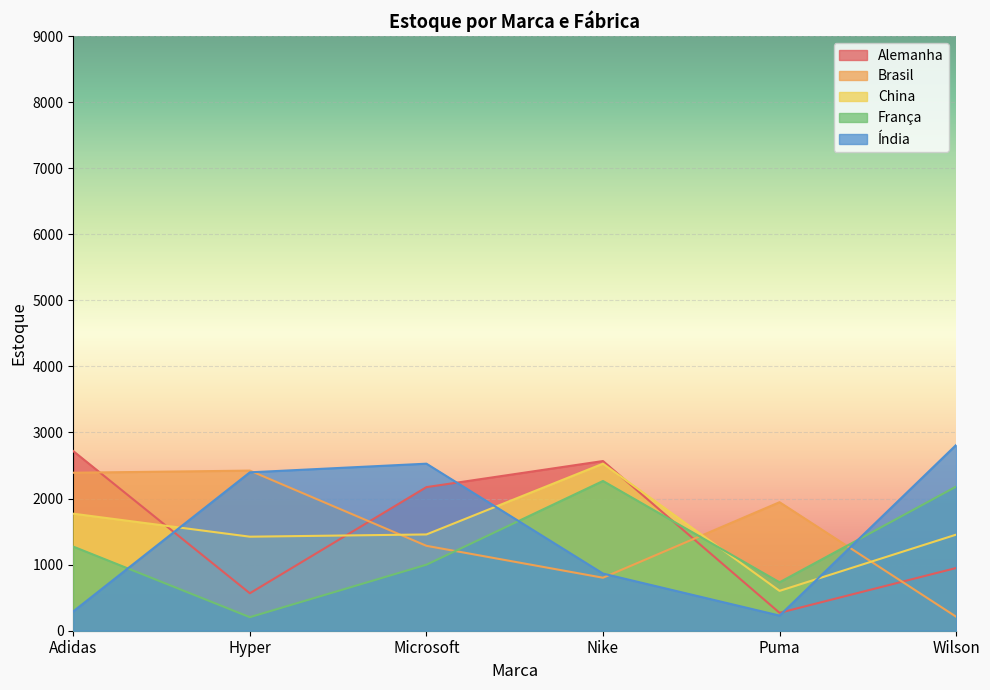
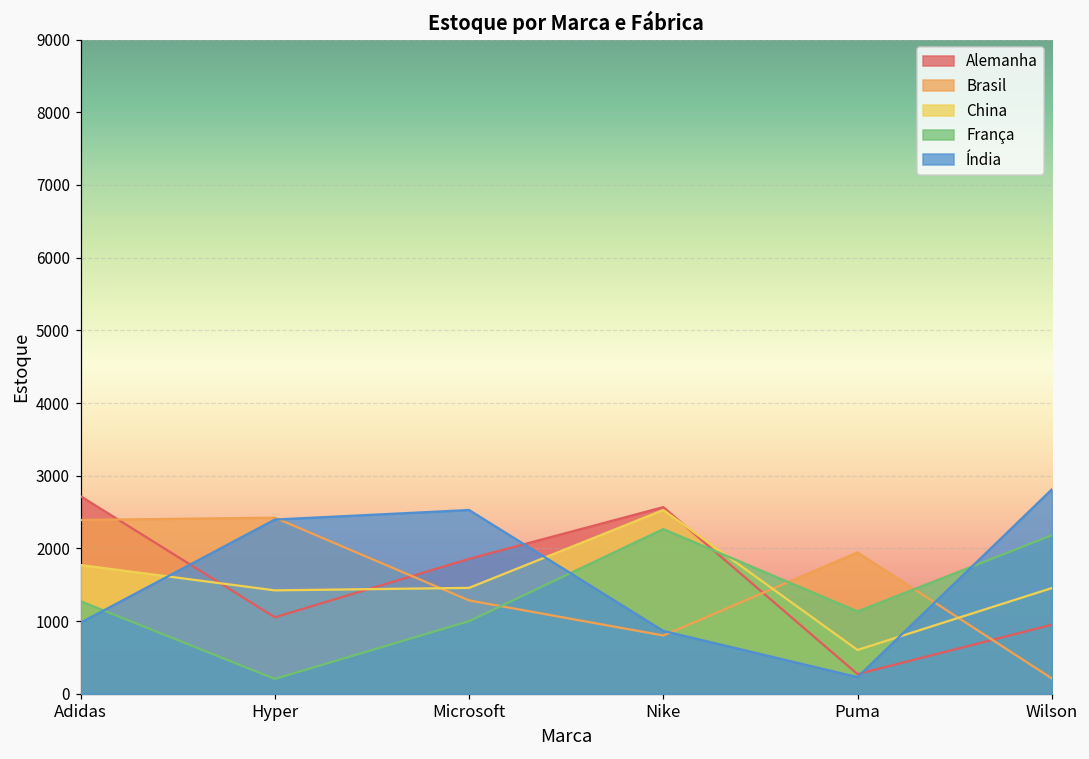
Índia, Adidas: 300 -> 1000
Alemanha, Hyper: 600 -> 1100
Alemanha, Microsoft: 2200 -> 1900
França, Puma: 700 -> 1100
